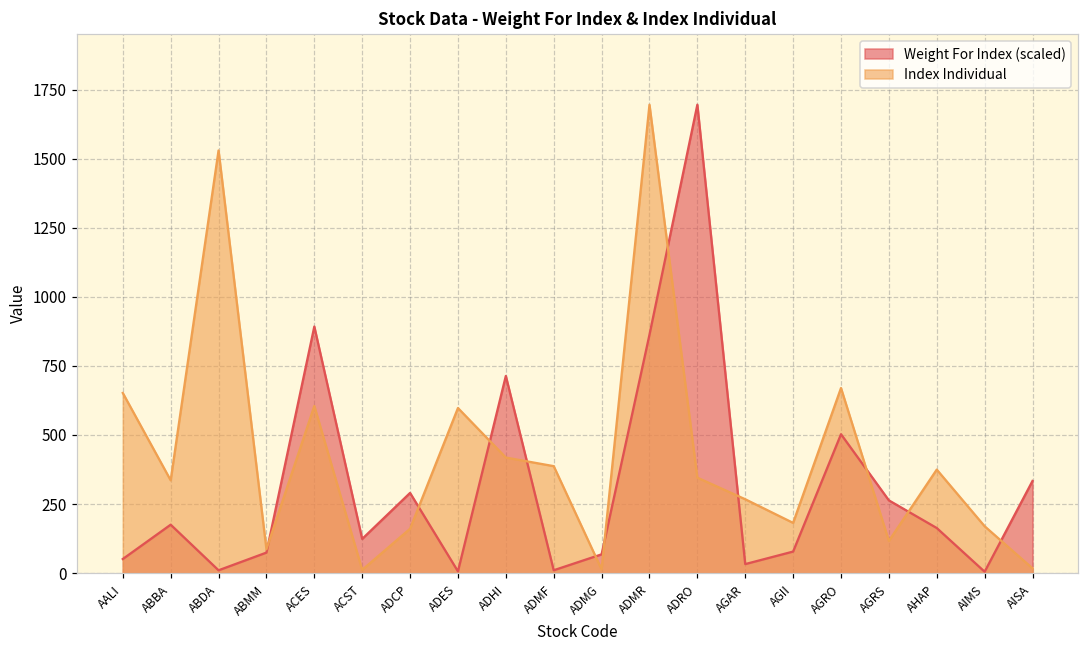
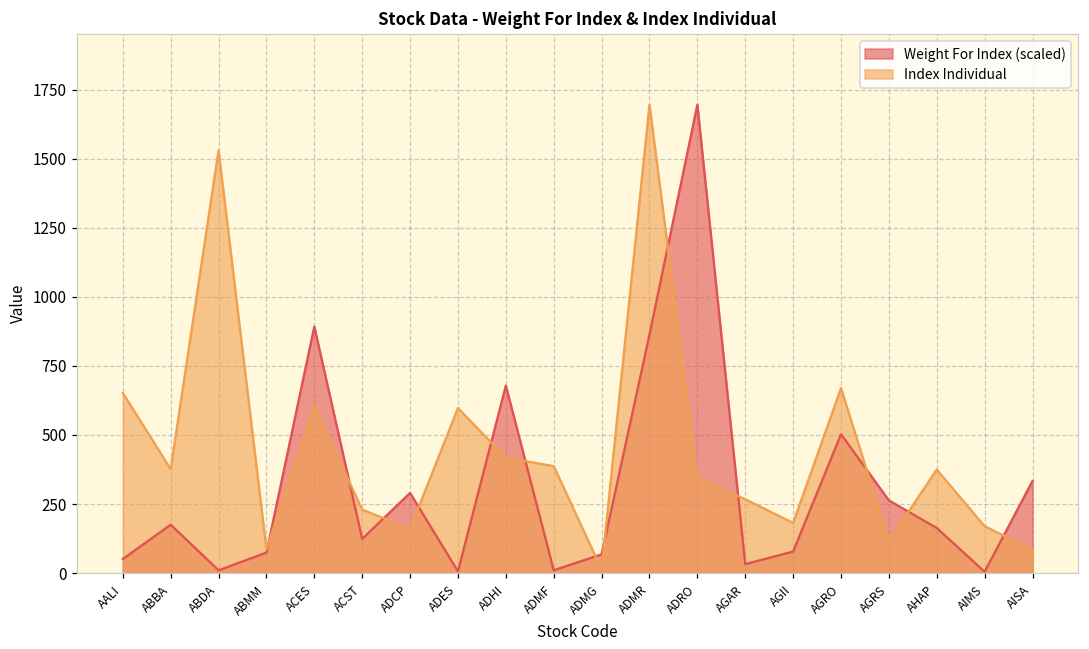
Index Individual, ABBA: 340 -> 380
Index Individual, ACST: 10 -> 230
Weight For Index (scaled), ADHI: 710 -> 680
Index Individual, AISA: 20 -> 90
